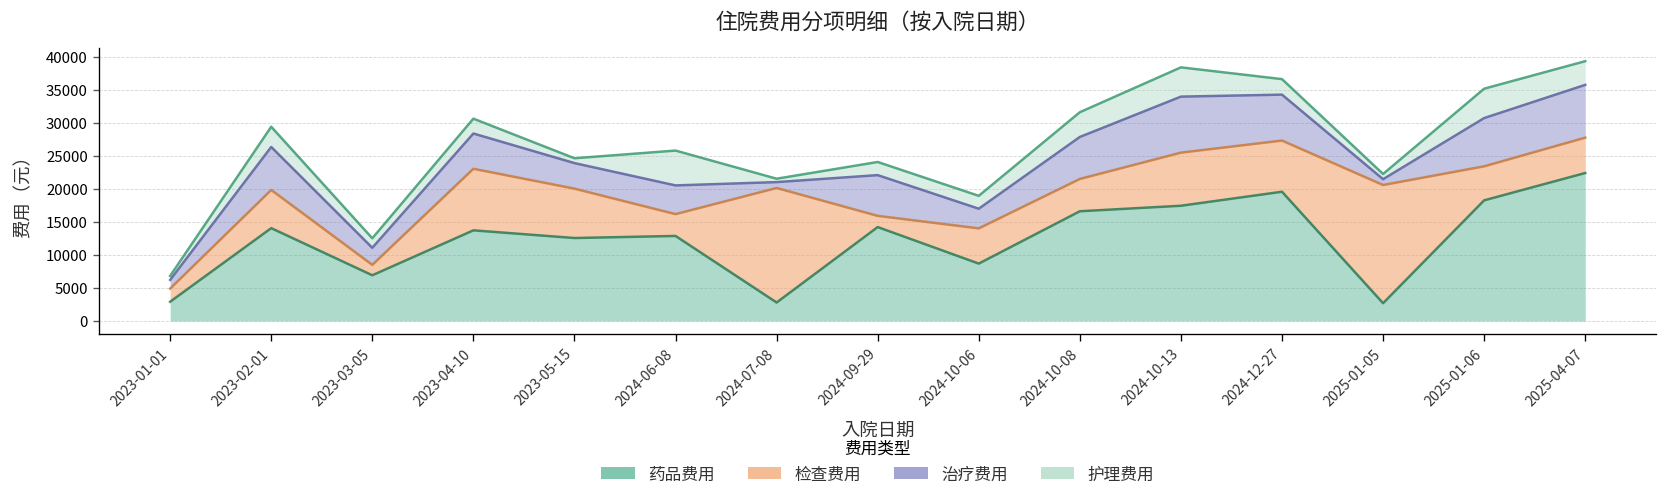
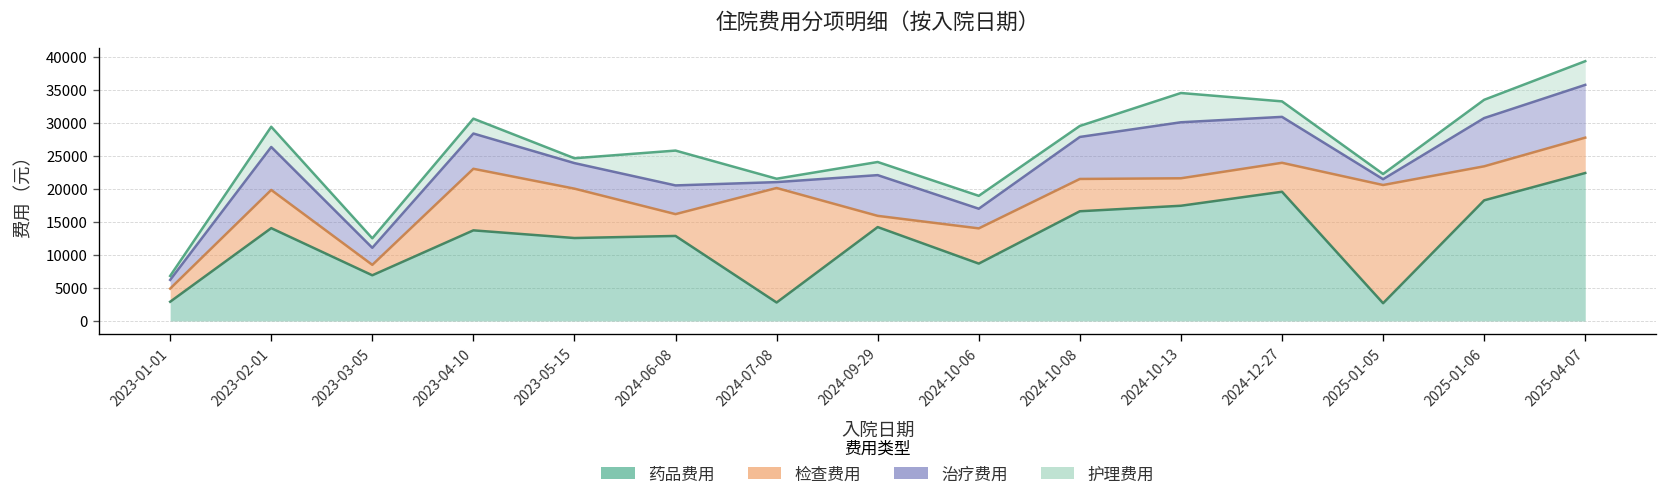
护理费用, 2024-10-08: 4000 -> 2000
检查费用, 2024-10-13: 8000 -> 4000
检查费用, 2024-12-27: 8000 -> 4000
护理费用, 2025-01-06: 4000 -> 3000
